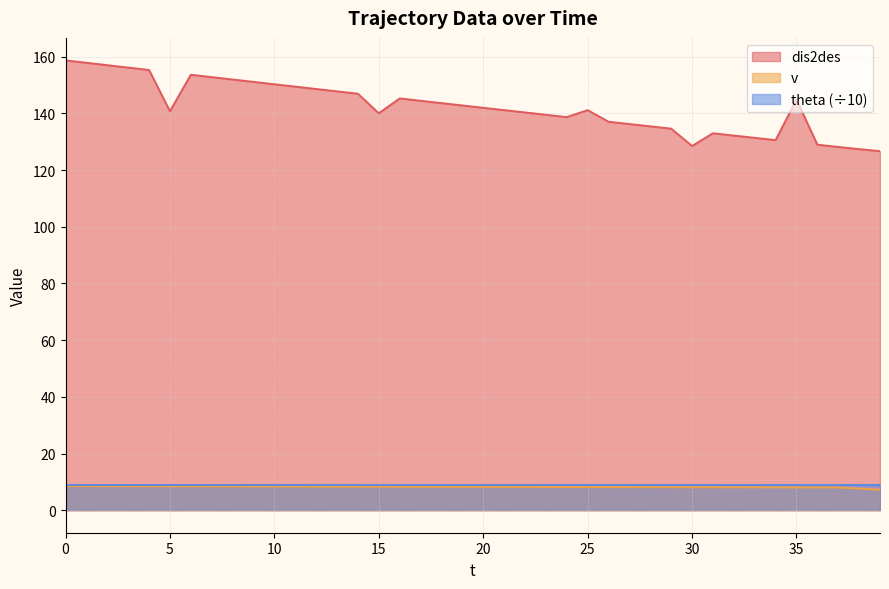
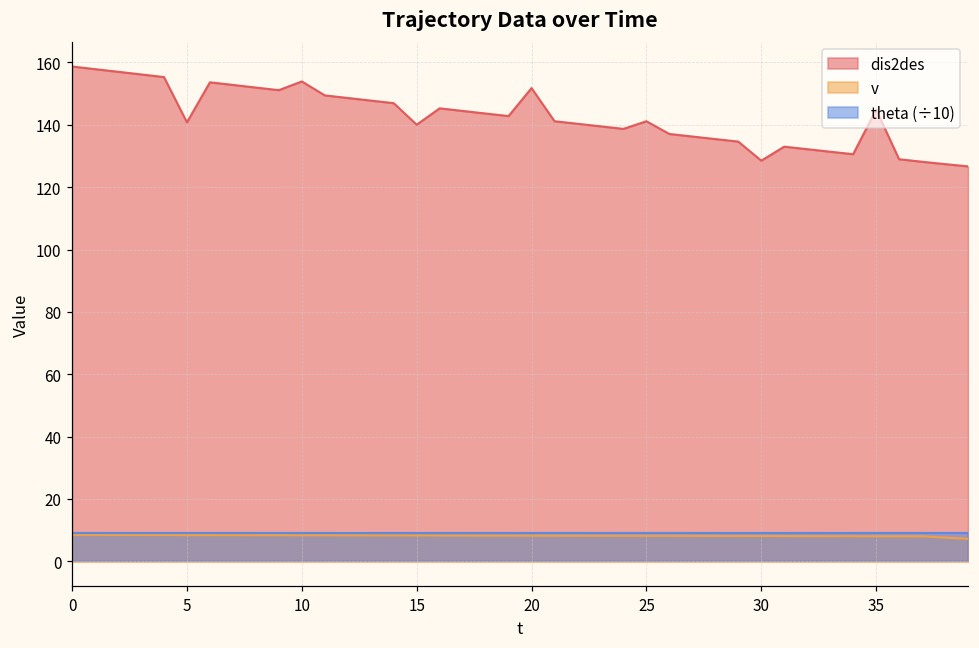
dis2des, 10: 150 -> 154
dis2des, 20: 142 -> 152
